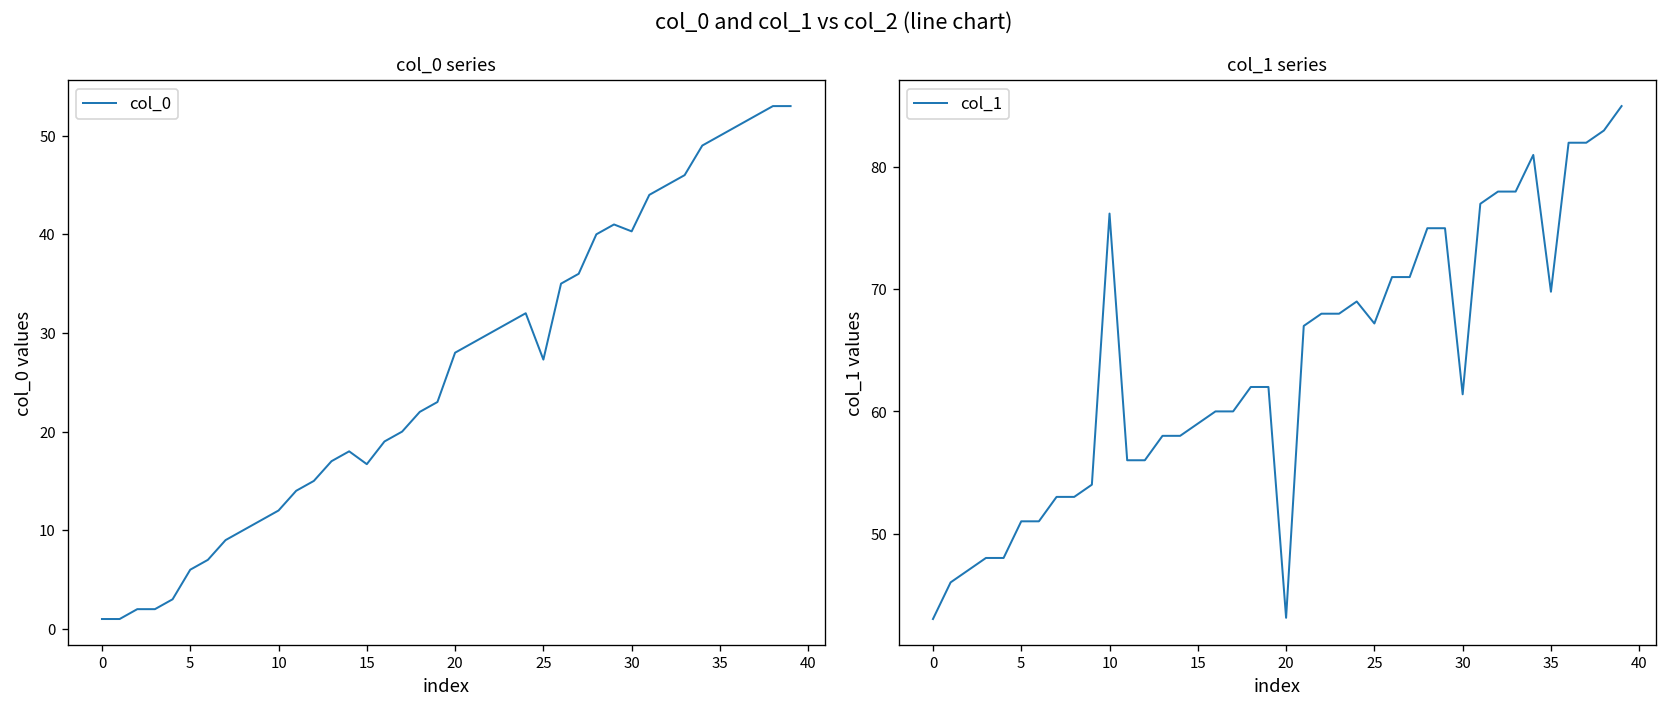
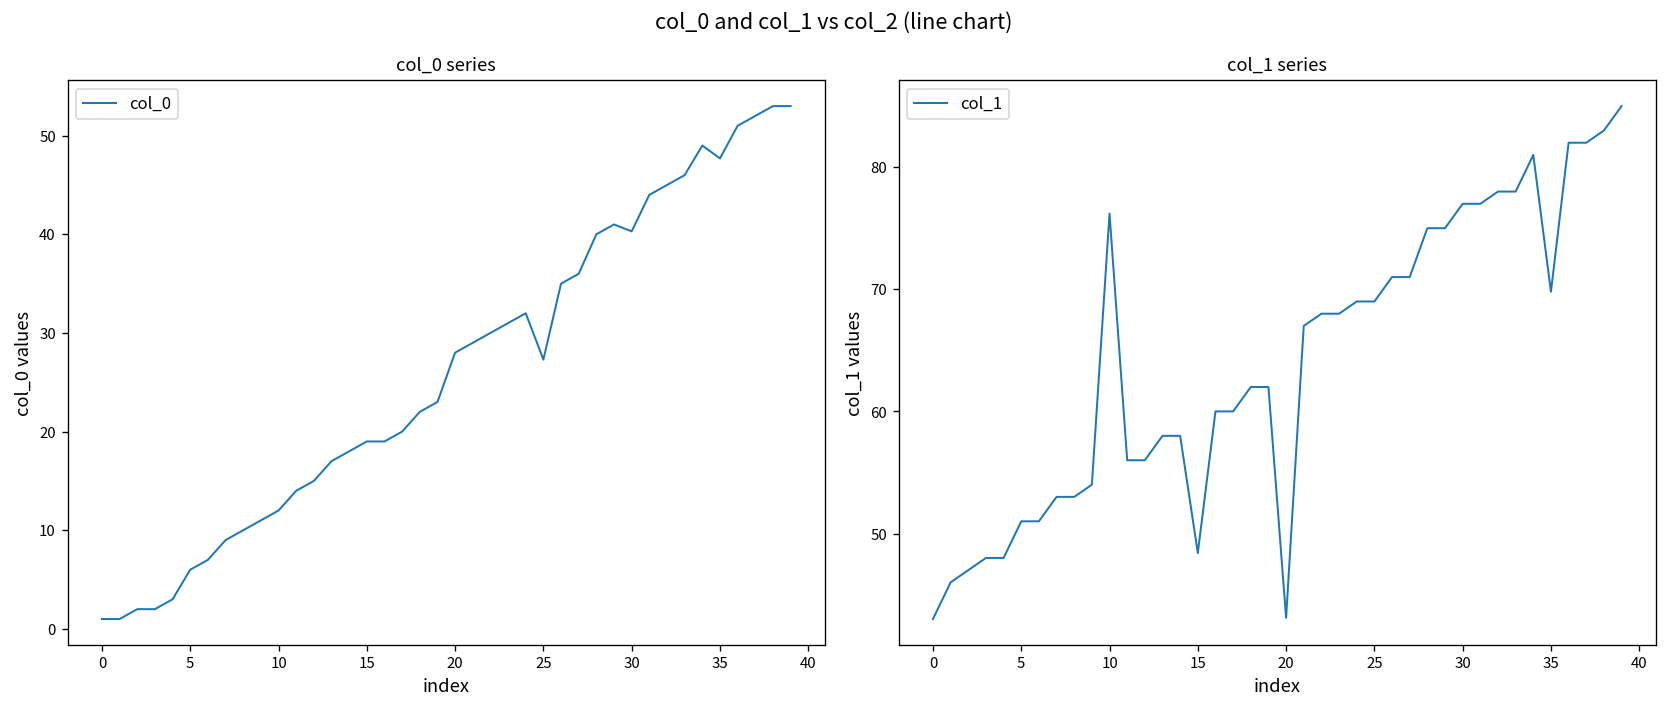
col_0 series, 15: 17 -> 19
col_0 series, 35: 50 -> 48
col_1 series, 15: 59.0 -> 48.4
col_1 series, 25: 67.2 -> 69.0
col_1 series, 30: 61.4 -> 77.0
